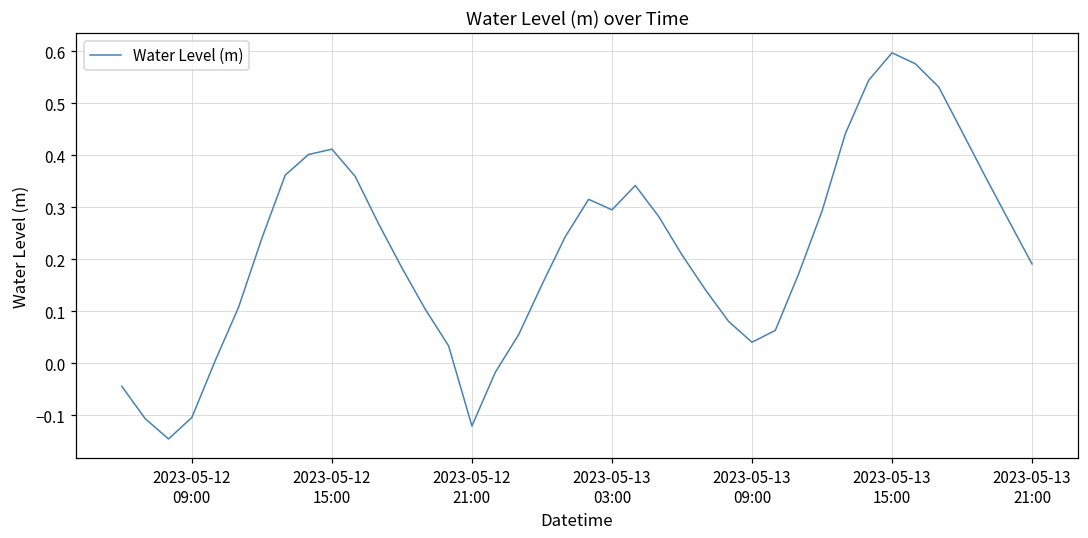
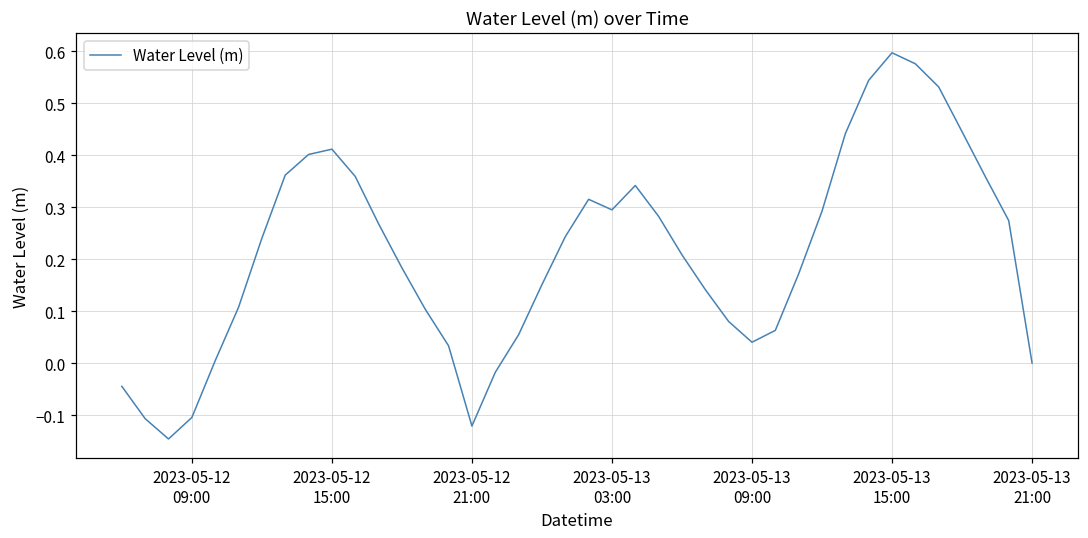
2023-05-13 21:00: 0.19 -> 0.00
